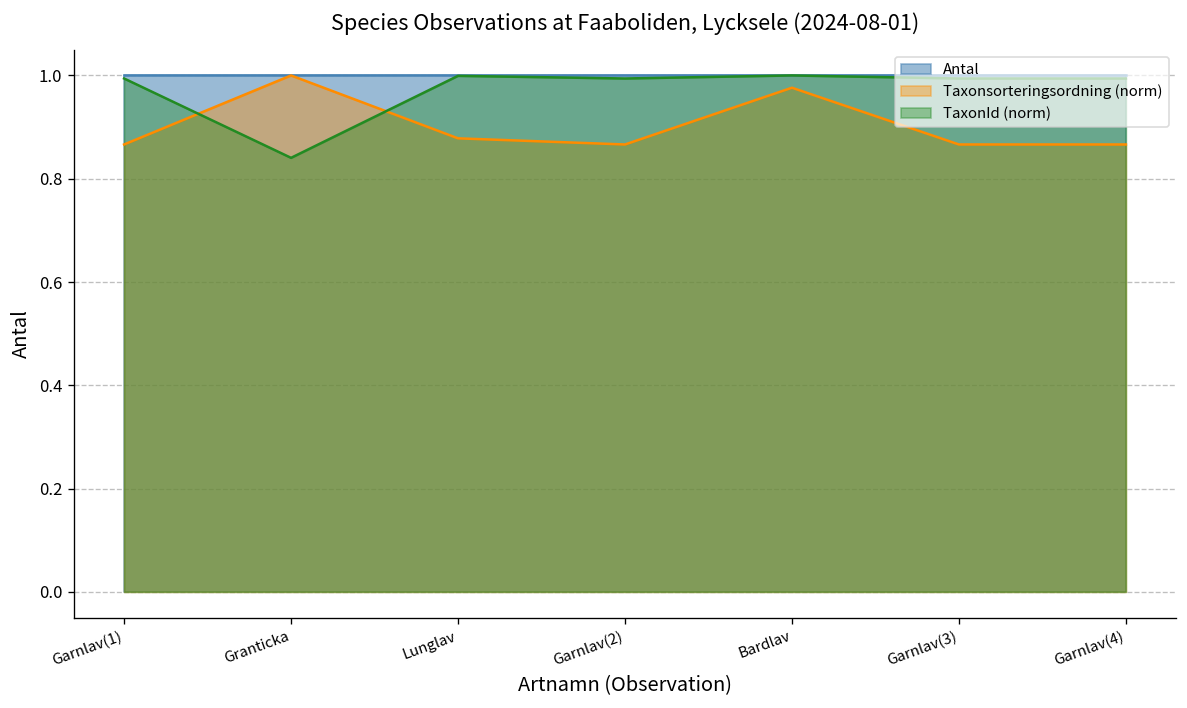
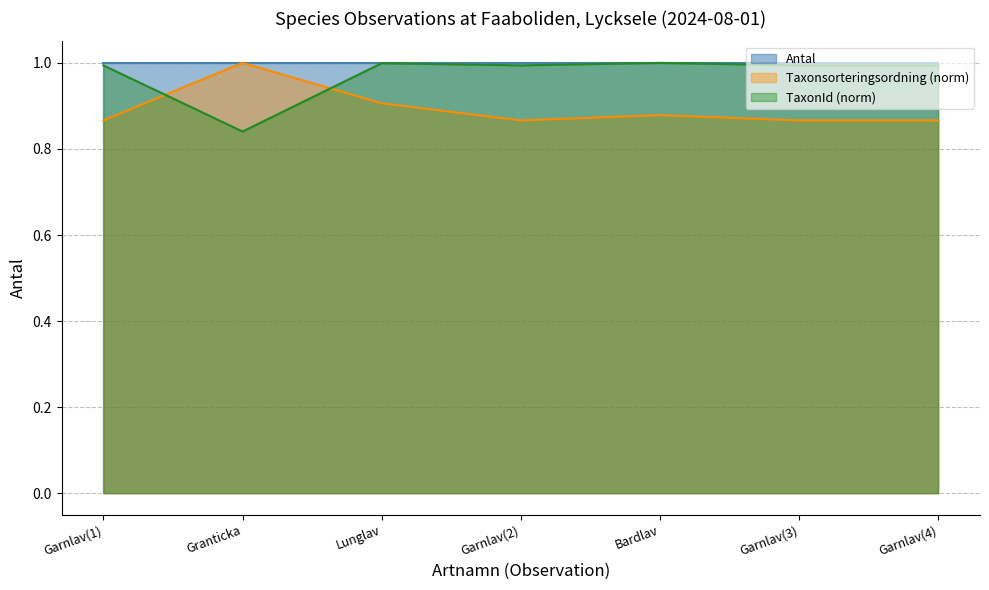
Taxonsorteringsordning (norm), Lunglav: 0.88 -> 0.91
Taxonsorteringsordning (norm), Bardlav: 0.98 -> 0.88
